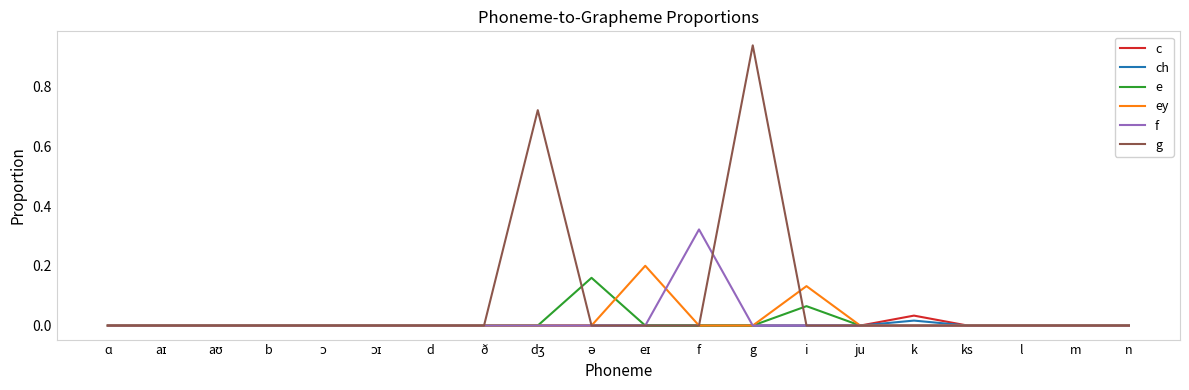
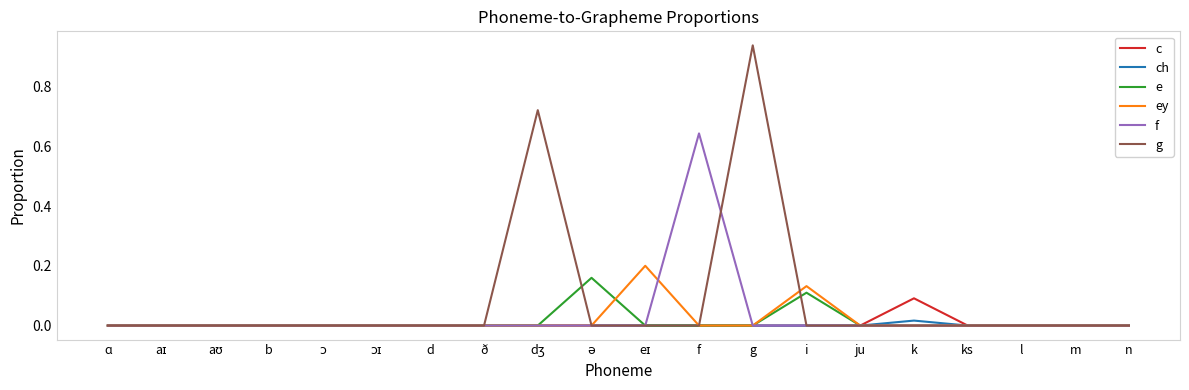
f, f: 0.32 -> 0.64
e, i: 0.06 -> 0.11
c, k: 0.03 -> 0.09
